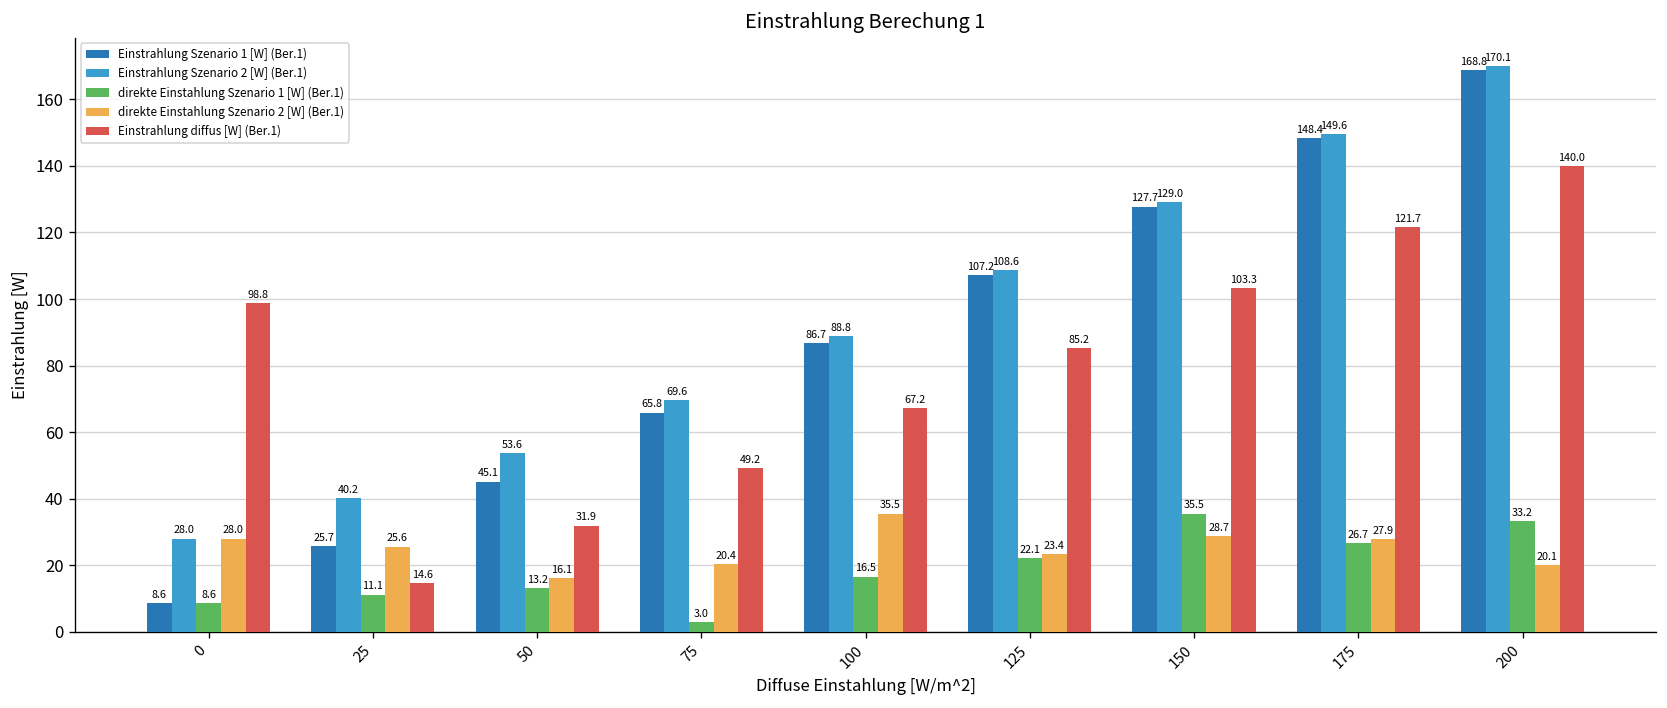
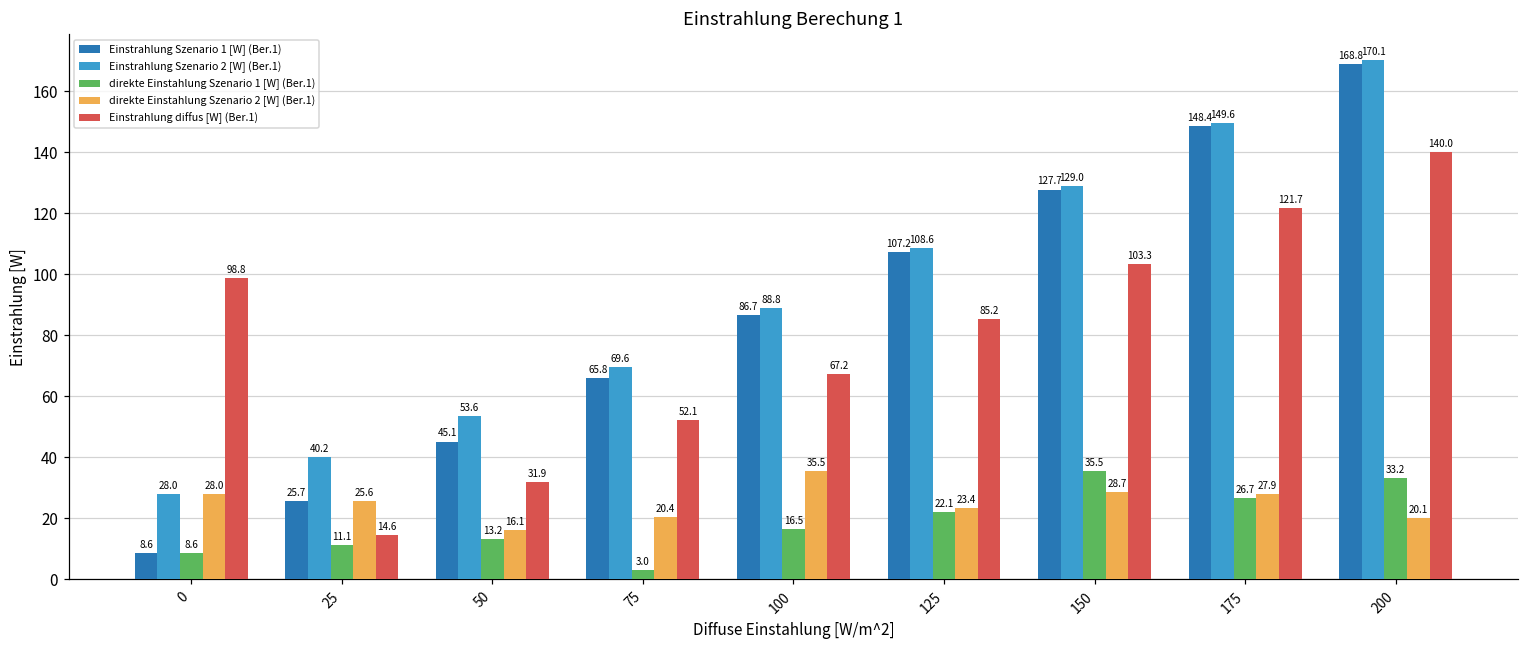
Einstrahlung diffus [W] (Ber.1), 75: 49.2 -> 52.1
